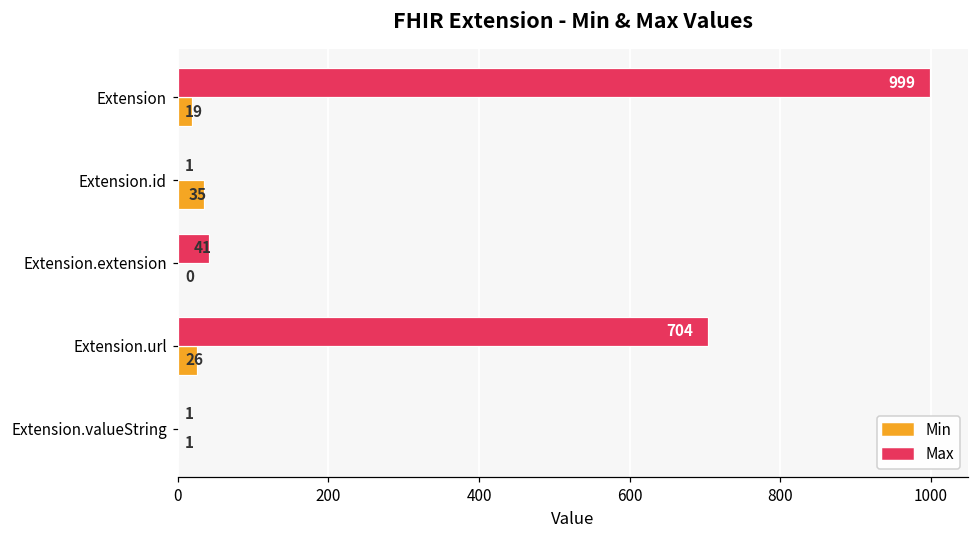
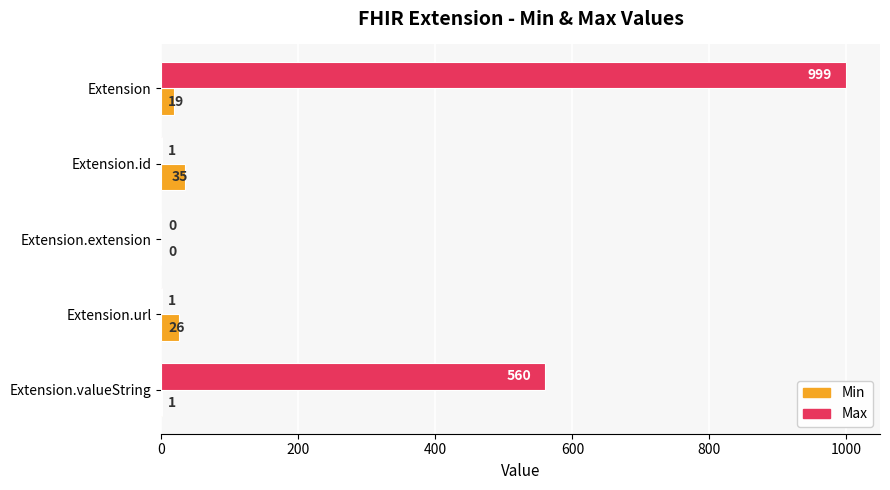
Max, Extension.extension: 41 -> 0
Max, Extension.url: 704 -> 1
Max, Extension.valueString: 1 -> 560
